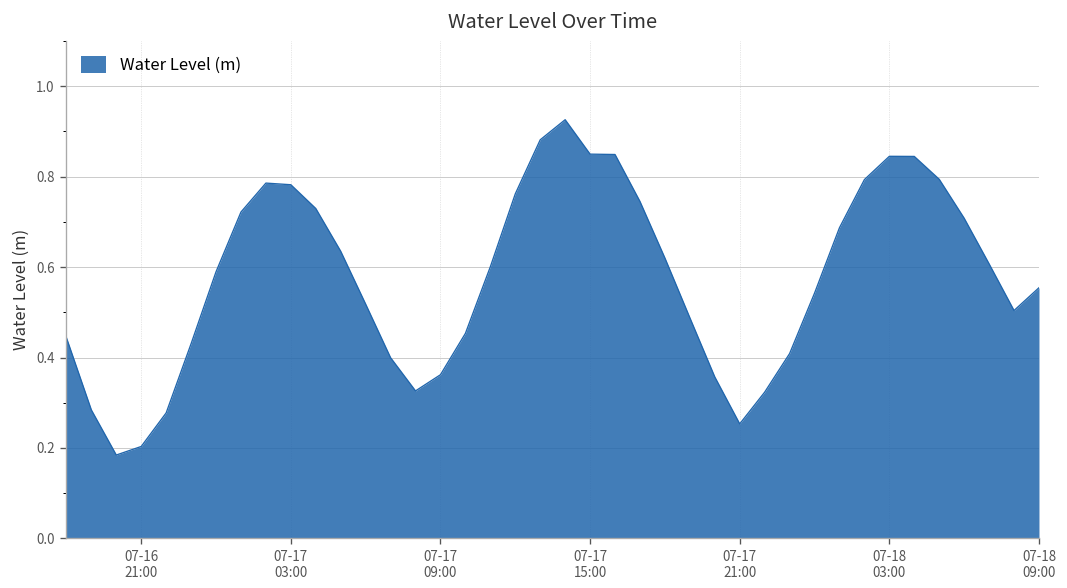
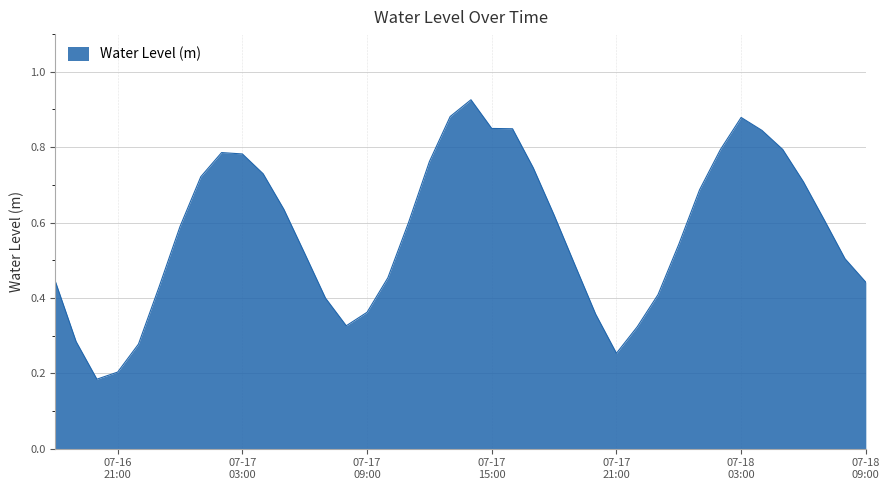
07-18 03:00: 0.84 -> 0.88
07-18 09:00: 0.55 -> 0.44
